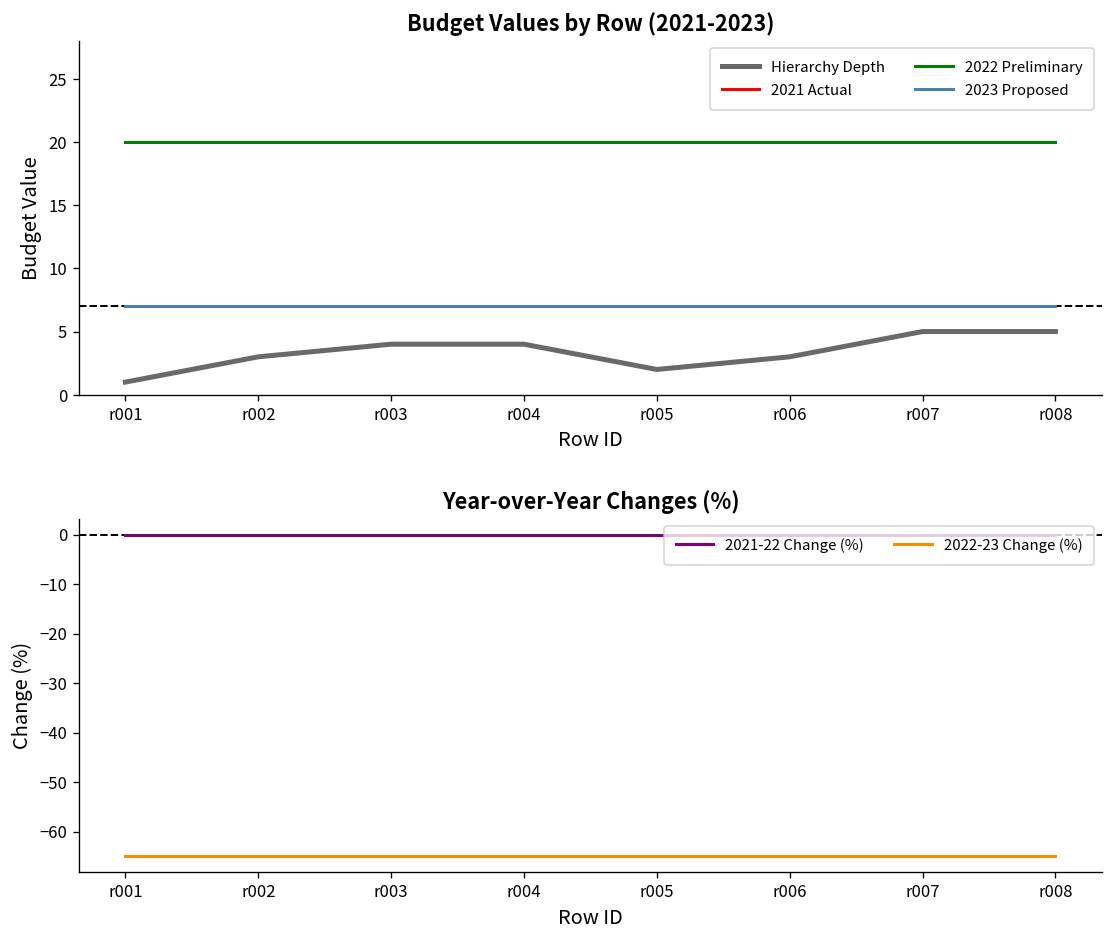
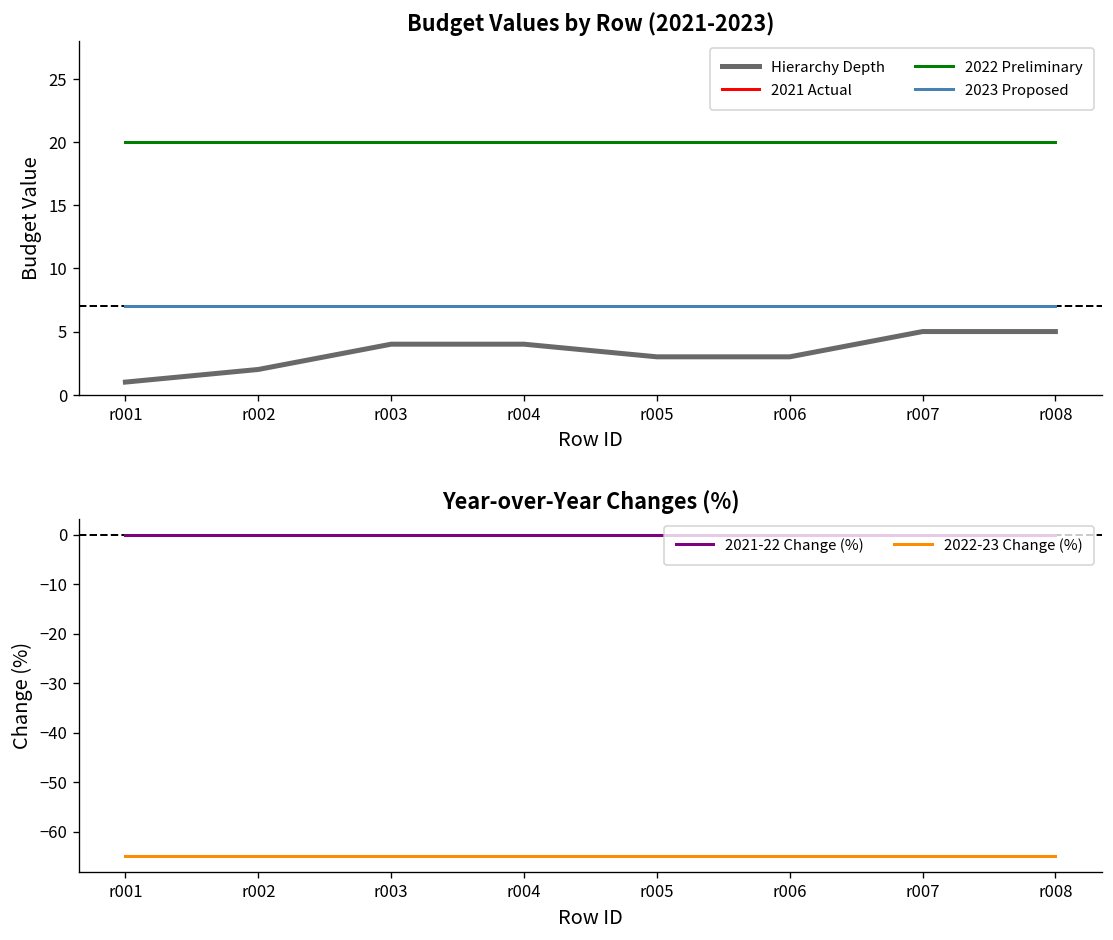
Budget Values by Row (2021-2023), Hierarchy Depth, r002: 3 -> 2
Budget Values by Row (2021-2023), Hierarchy Depth, r005: 2 -> 3
